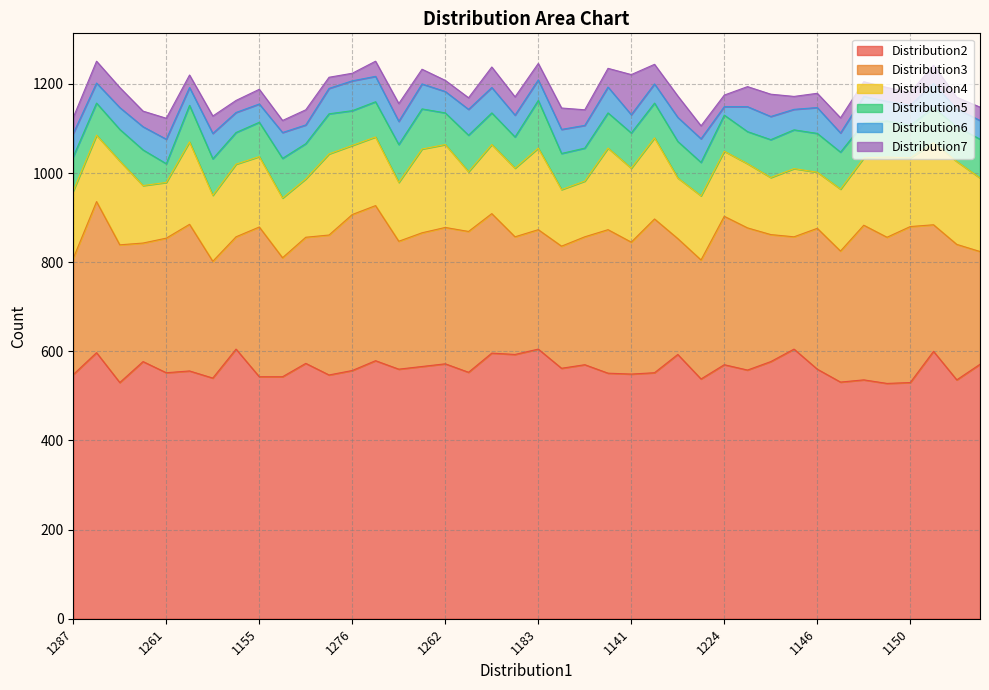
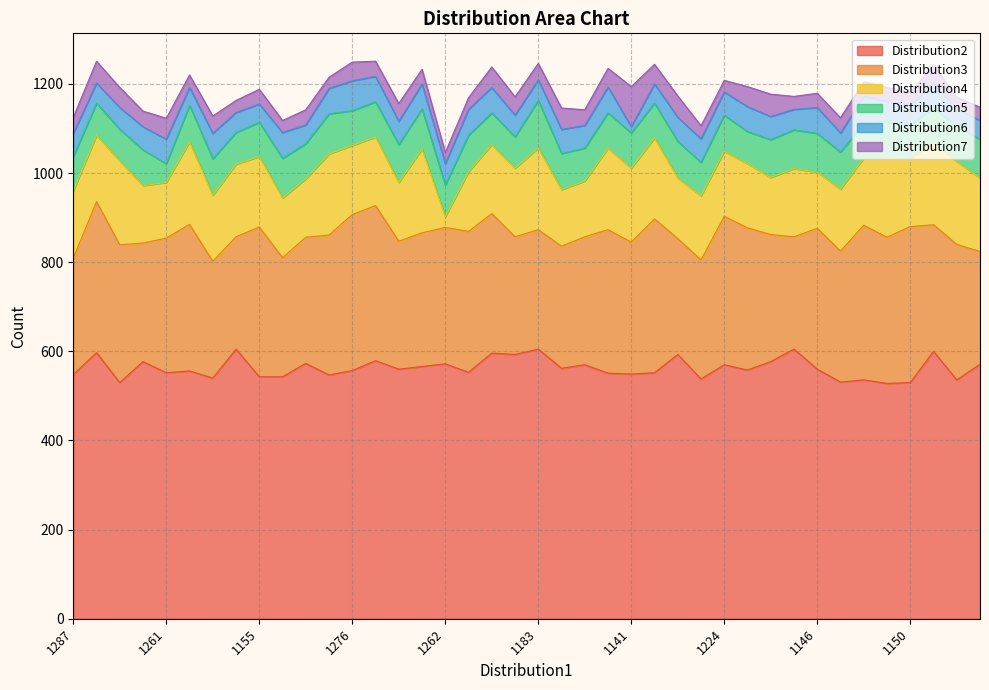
Distribution7, 1276: 20 -> 40
Distribution4, 1262: 190 -> 20
Distribution6, 1141: 40 -> 10
Distribution6, 1224: 20 -> 50
